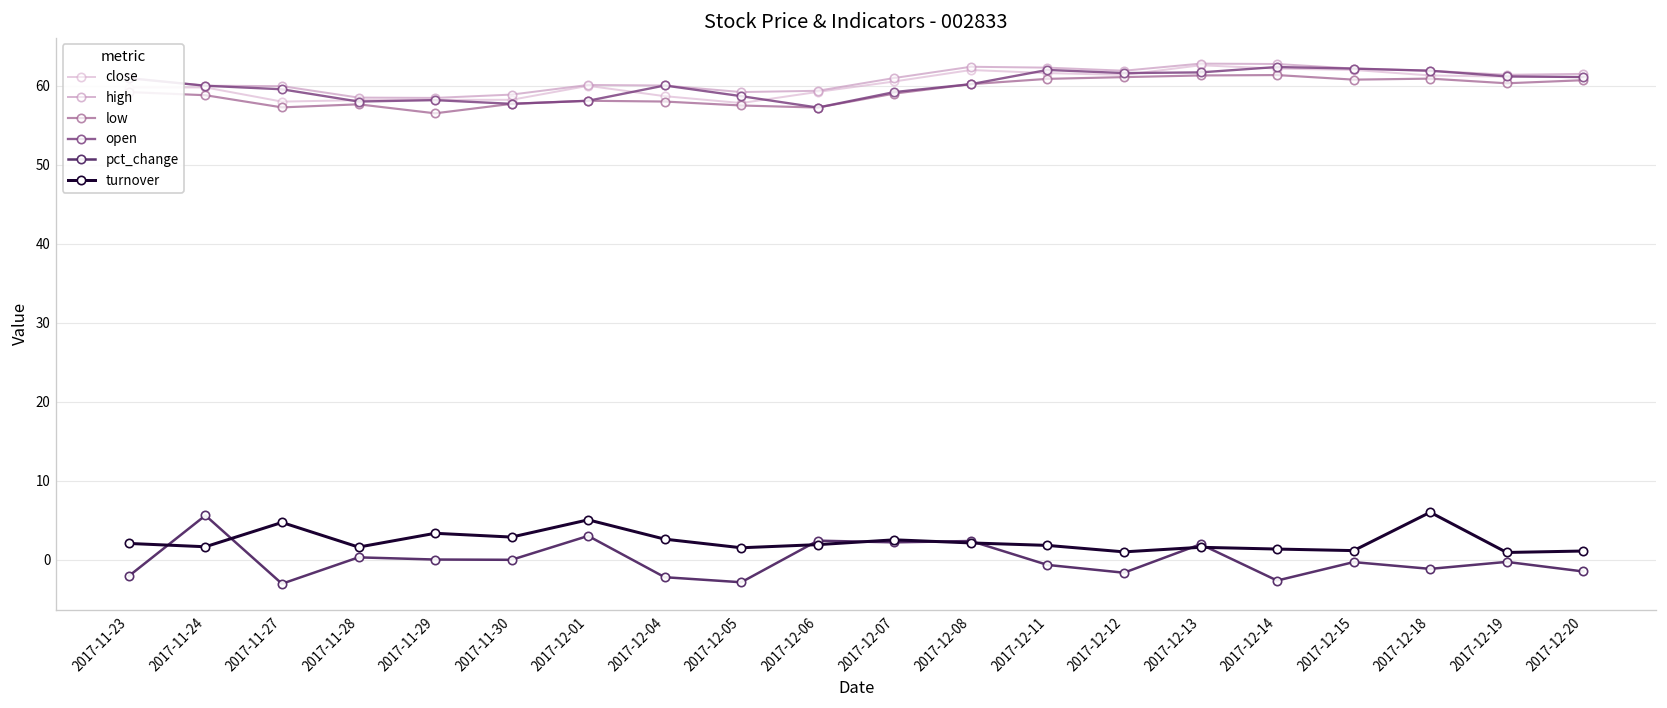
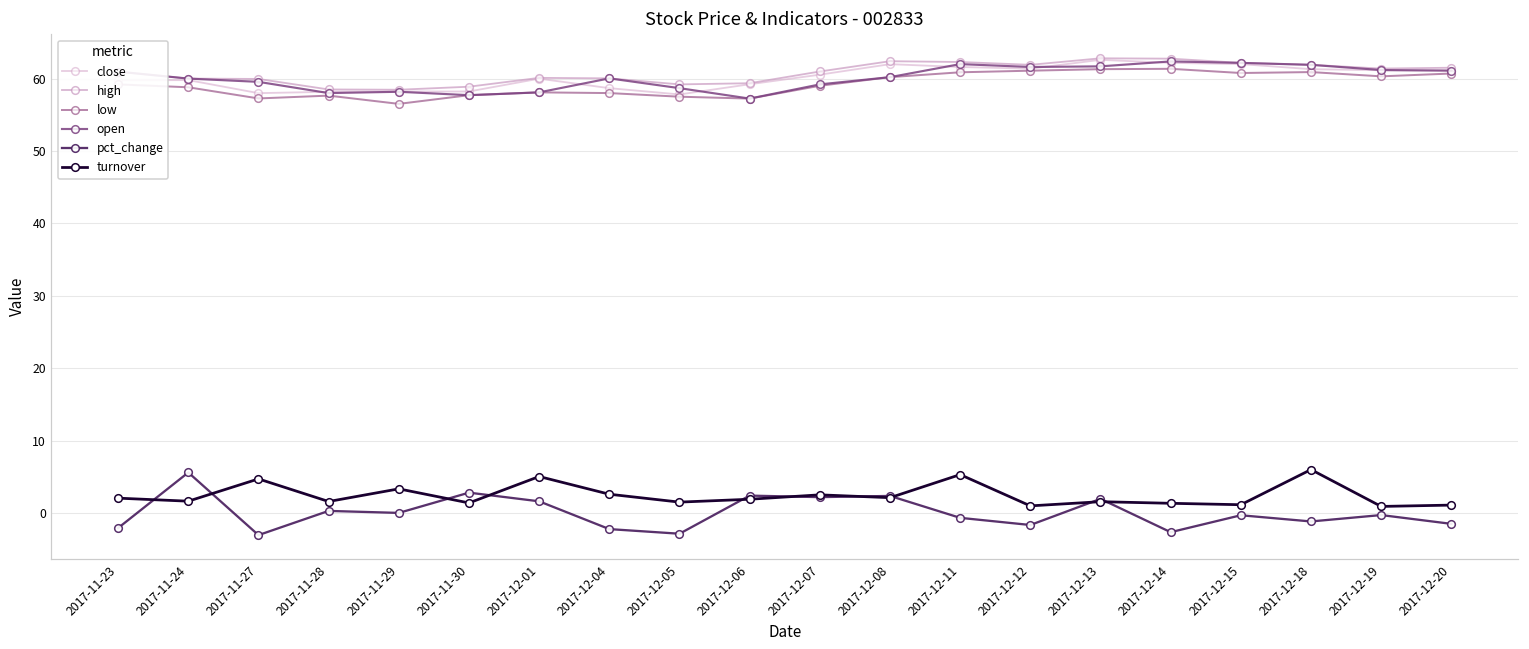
pct_change, 2017-11-30: 0 -> 3
turnover, 2017-11-30: 3 -> 1
pct_change, 2017-12-01: 3 -> 2
turnover, 2017-12-11: 2 -> 5
